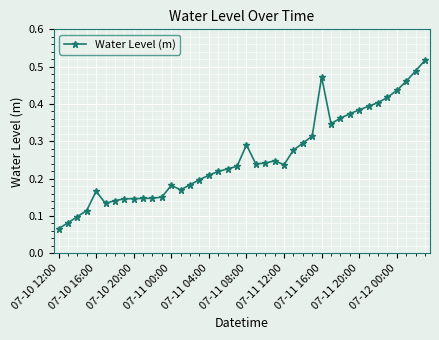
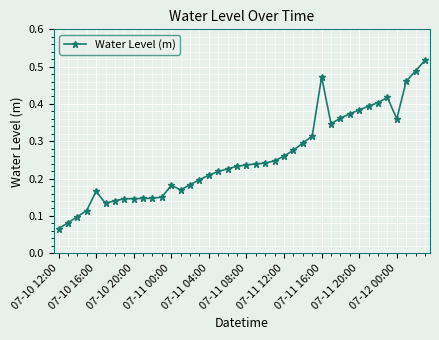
07-11 08:00: 0.29 -> 0.24
07-11 12:00: 0.24 -> 0.26
07-12 00:00: 0.44 -> 0.36
